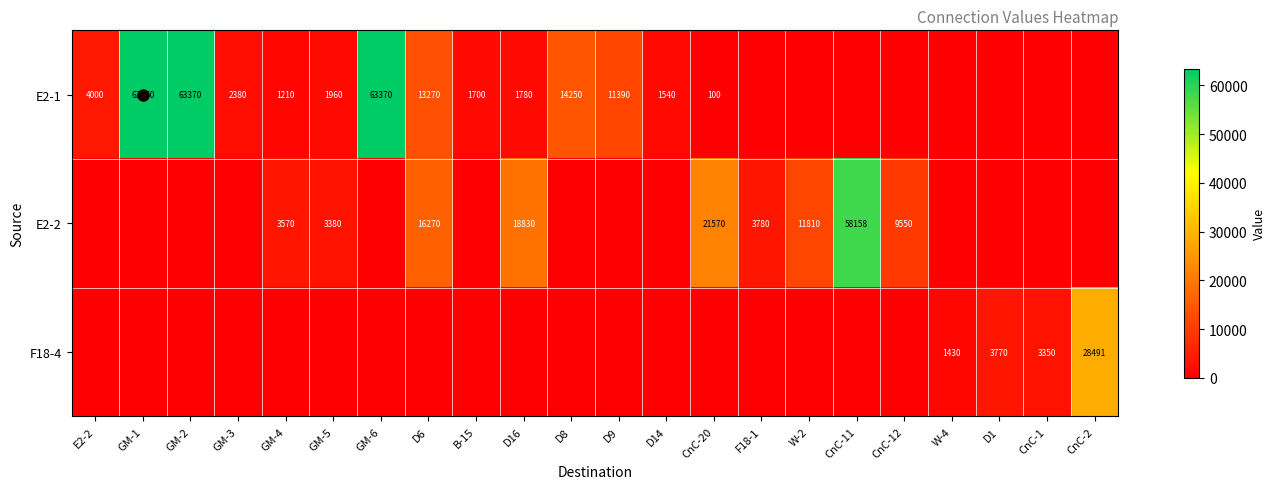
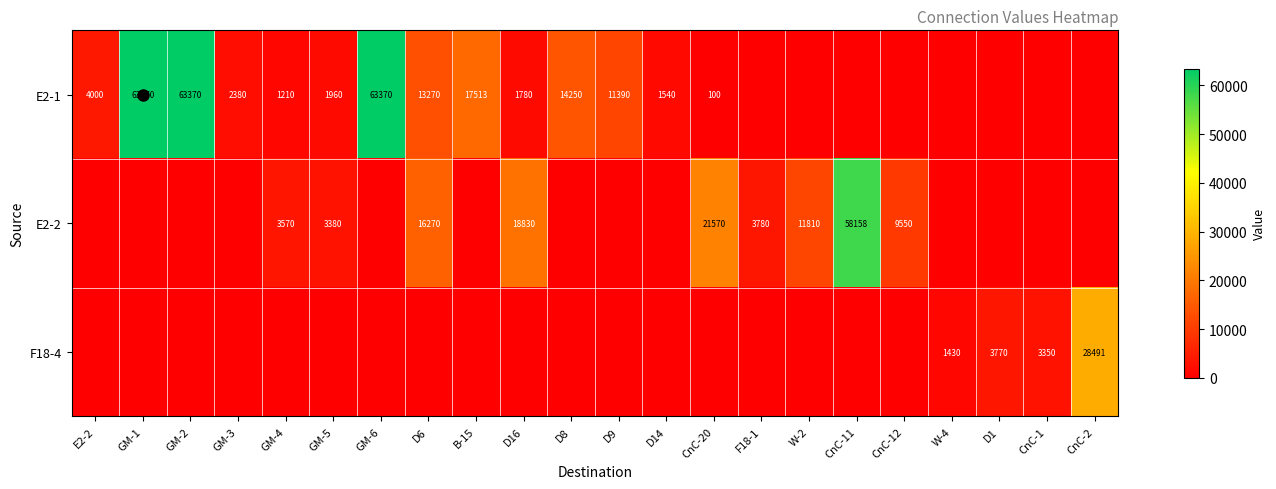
E2-1, B-15: 1700 -> 17513
